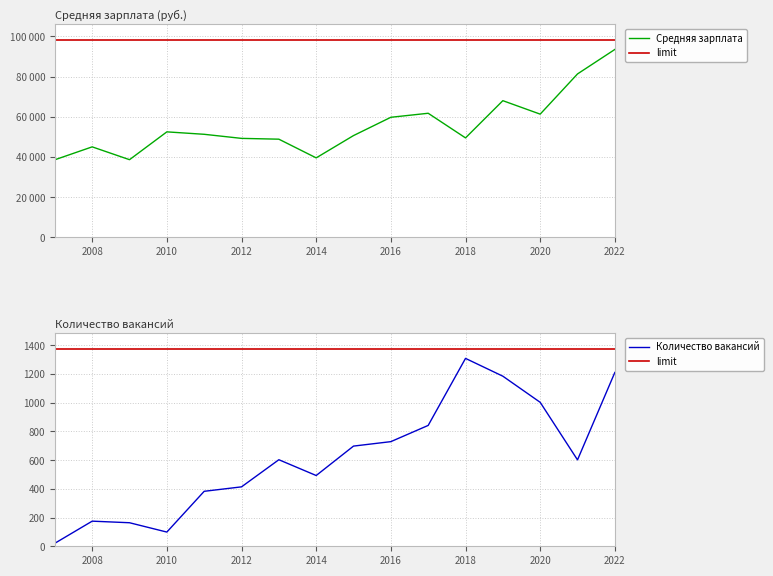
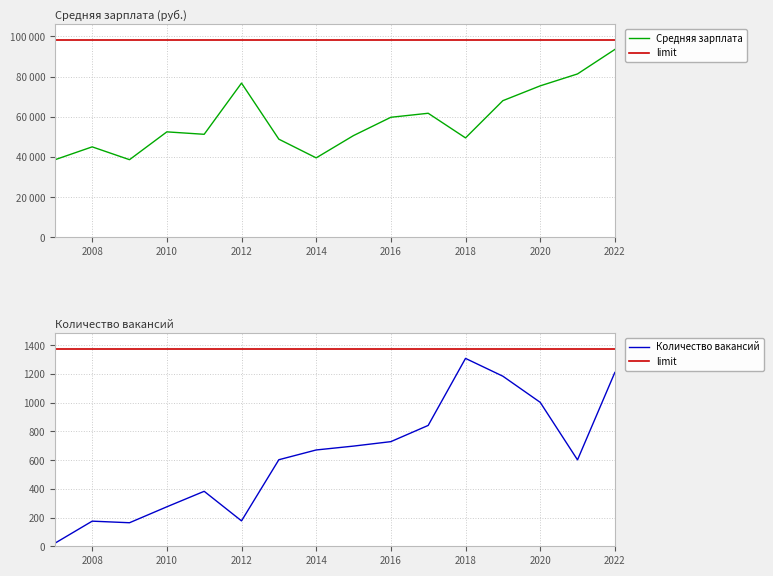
Средняя зарплата (руб.), 2012: 49000 -> 77000
Средняя зарплата (руб.), 2020: 61000 -> 75000
Количество вакансий, 2010: 100 -> 280
Количество вакансий, 2012: 410 -> 180
Количество вакансий, 2014: 490 -> 670
